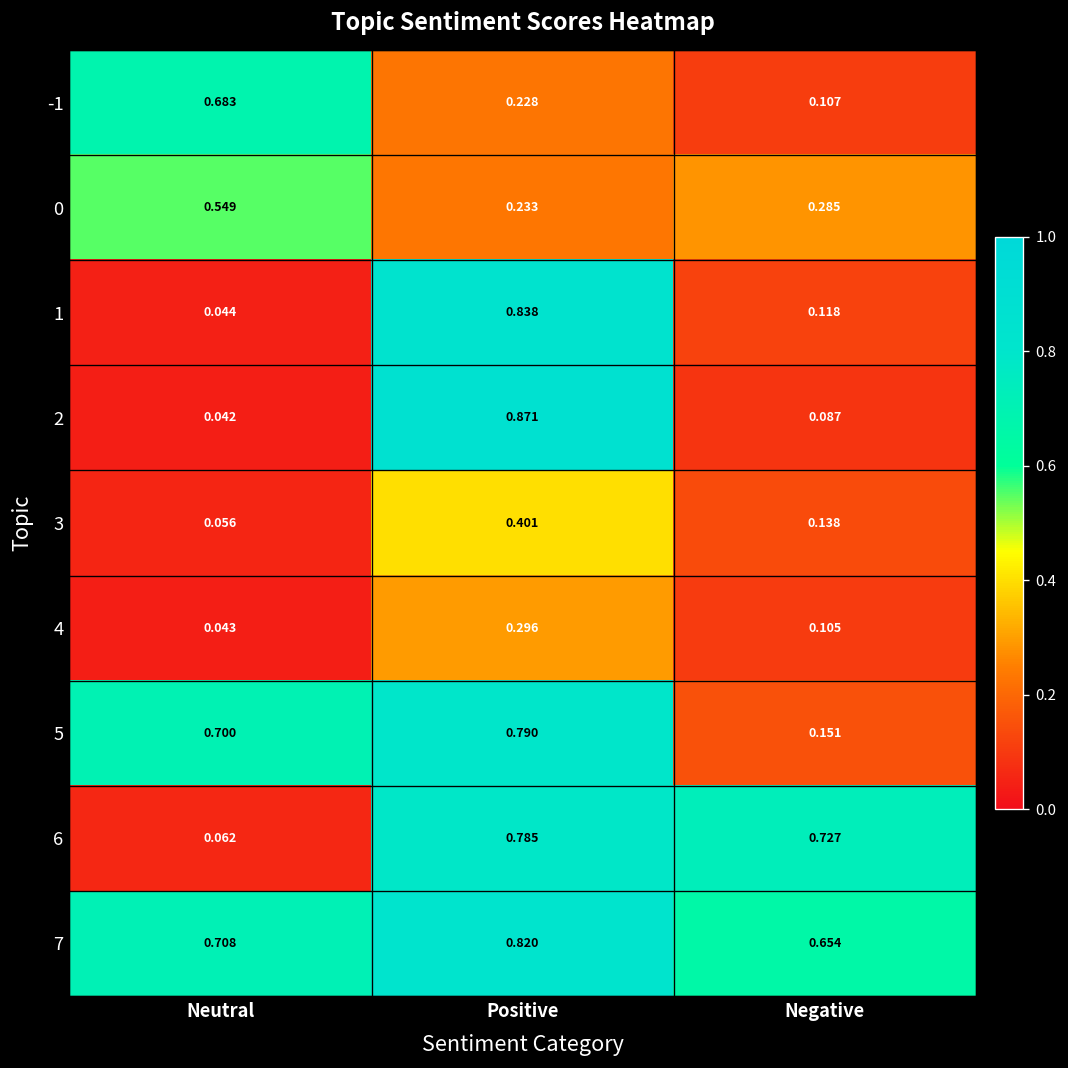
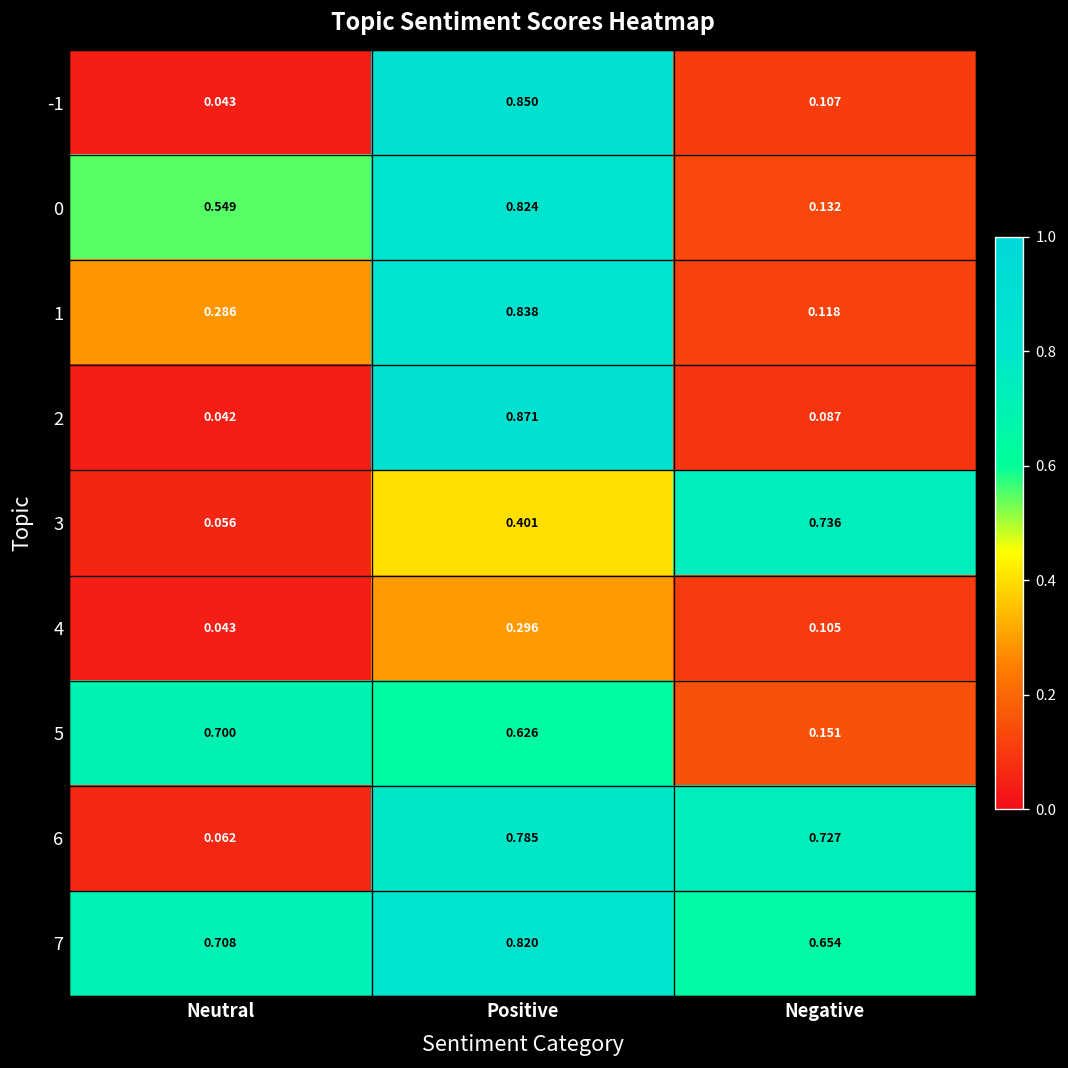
-1, Neutral: 0.683 -> 0.043
-1, Positive: 0.228 -> 0.850
0, Positive: 0.233 -> 0.824
0, Negative: 0.285 -> 0.132
1, Neutral: 0.044 -> 0.286
3, Negative: 0.138 -> 0.736
5, Positive: 0.790 -> 0.626
